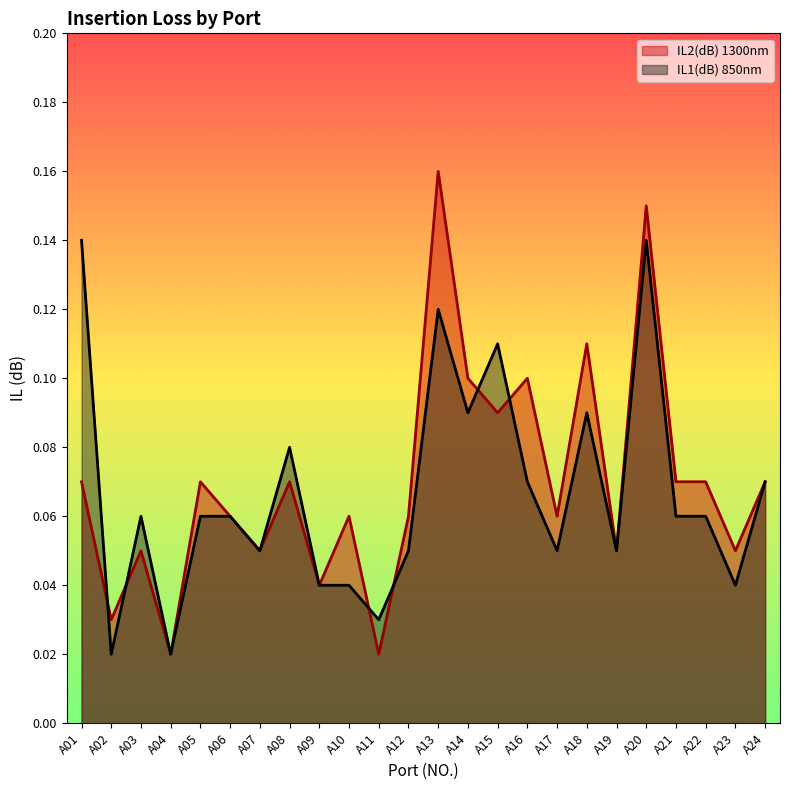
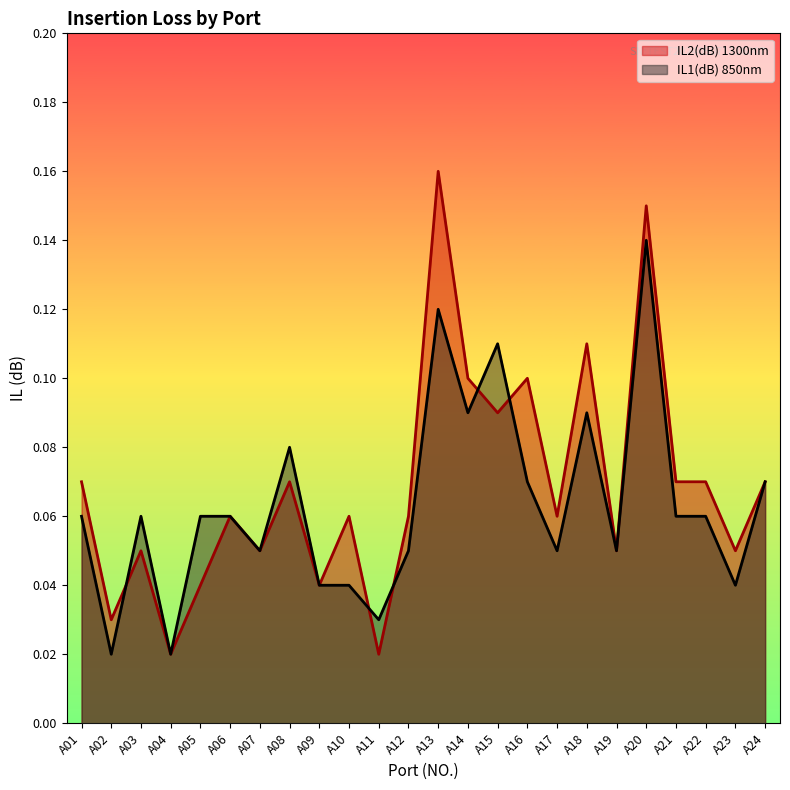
IL1(dB) 850nm, A01: 0.14 -> 0.06
IL2(dB) 1300nm, A05: 0.07 -> 0.04
